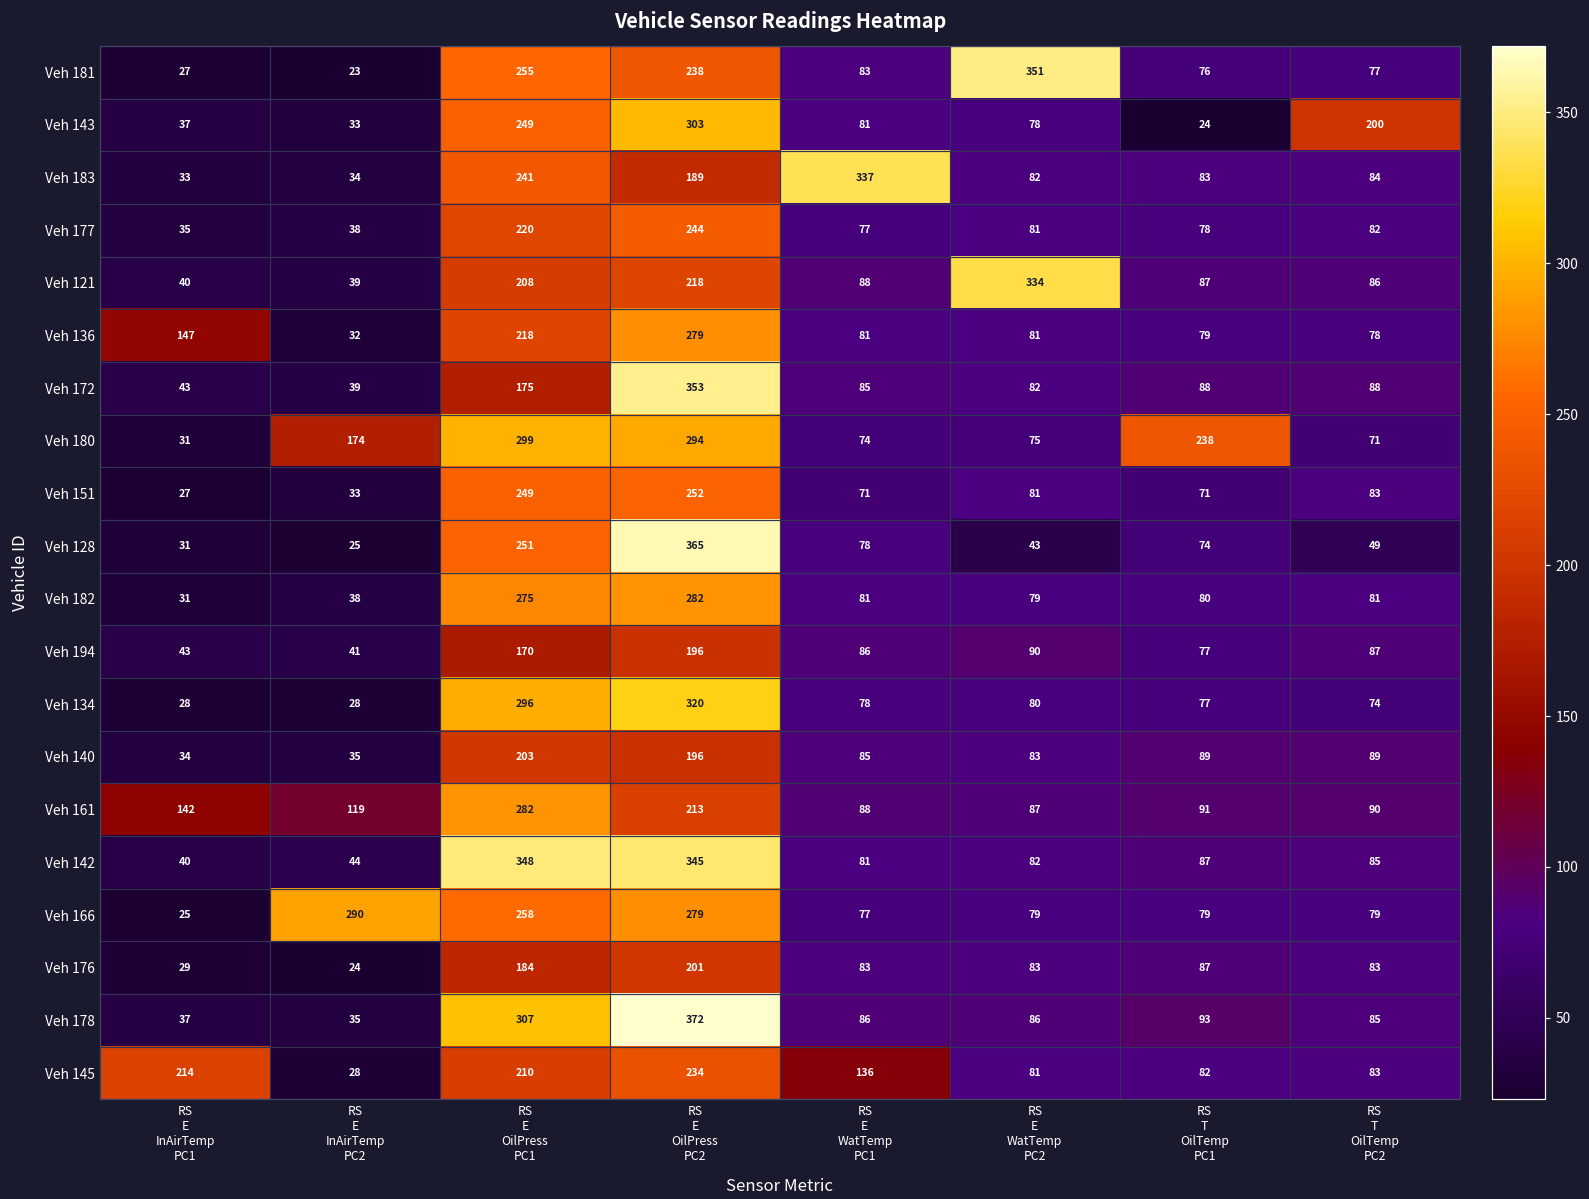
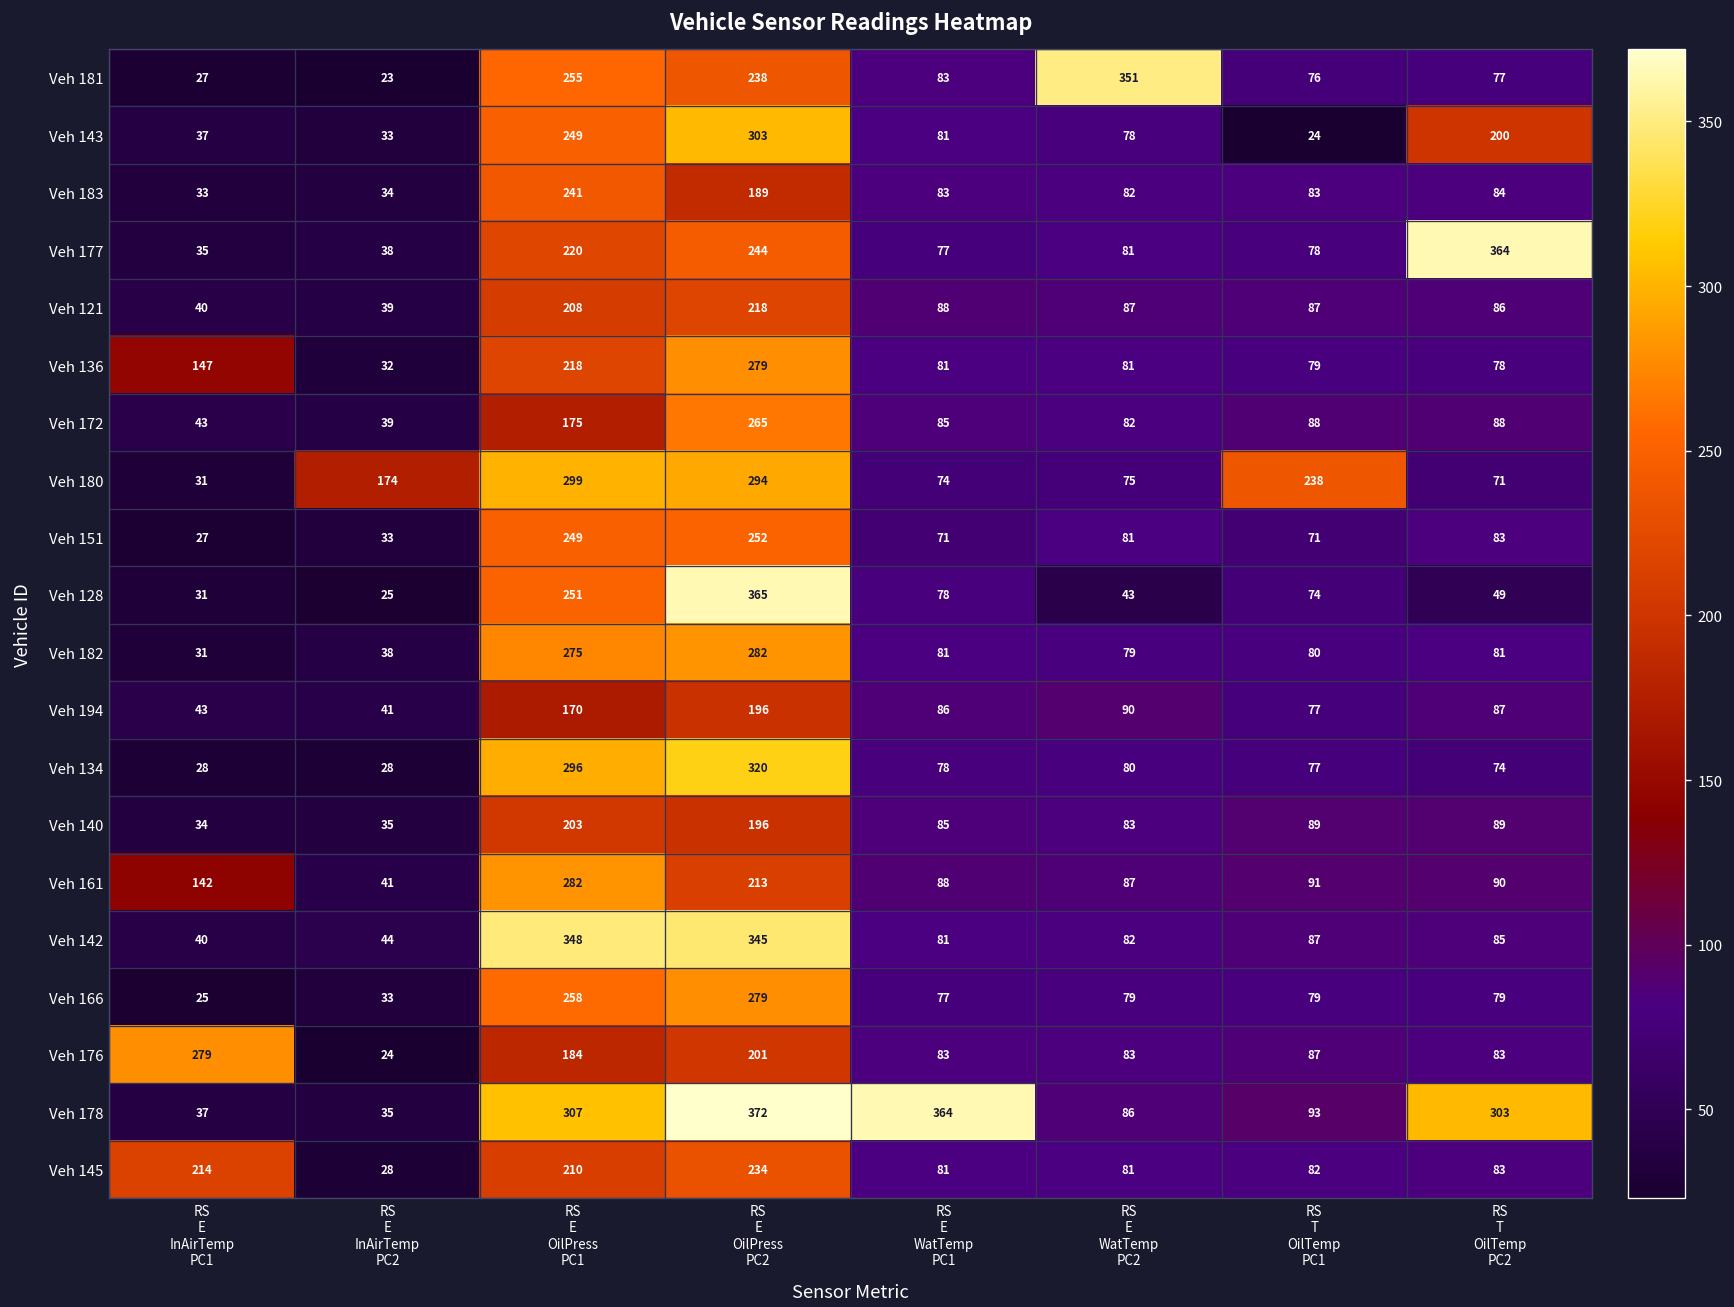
Veh 183, RS E WatTemp PC1: 337 -> 83
Veh 177, RS T OilTemp PC2: 82 -> 364
Veh 121, RS E WatTemp PC2: 334 -> 87
Veh 172, RS E OilPress PC2: 353 -> 265
Veh 161, RS E InAirTemp PC2: 119 -> 41
Veh 166, RS E InAirTemp PC2: 290 -> 33
Veh 176, RS E InAirTemp PC1: 29 -> 279
Veh 178, RS E WatTemp PC1: 86 -> 364
Veh 178, RS T OilTemp PC2: 85 -> 303
Veh 145, RS E WatTemp PC1: 136 -> 81
